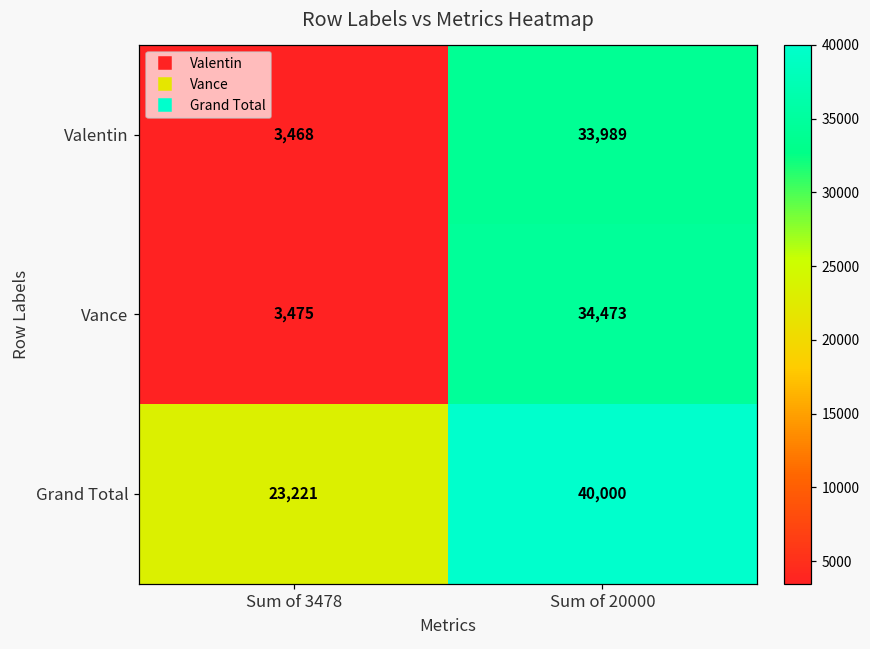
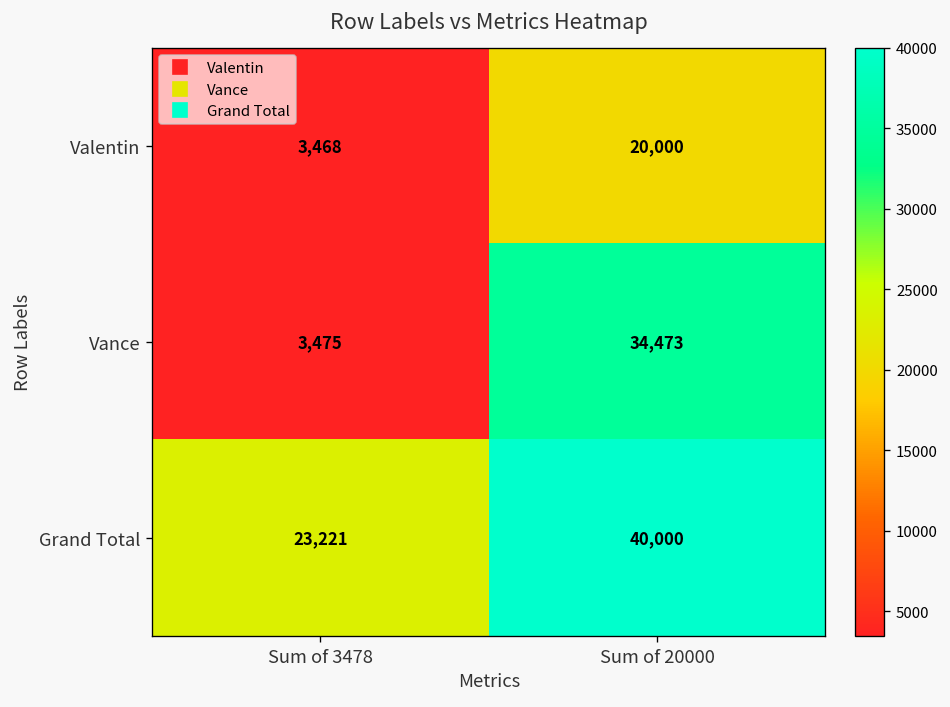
Valentin, Sum of 20000: 33,989 -> 20,000
